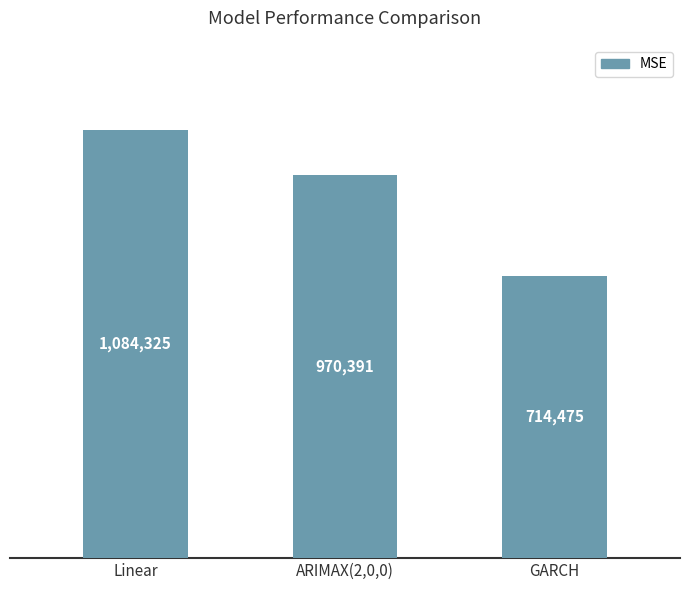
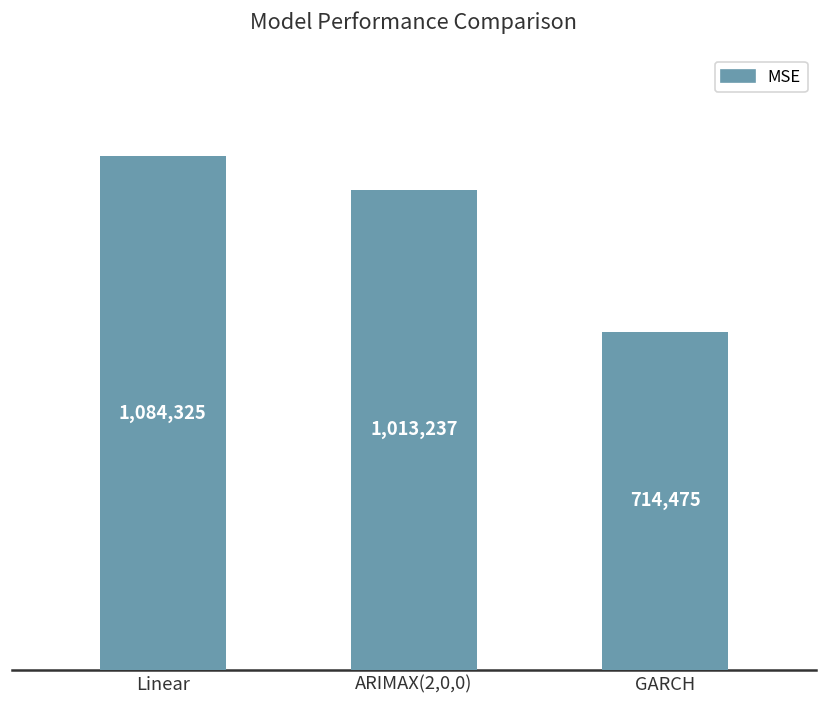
ARIMAX(2,0,0): 970,391 -> 1,013,237
